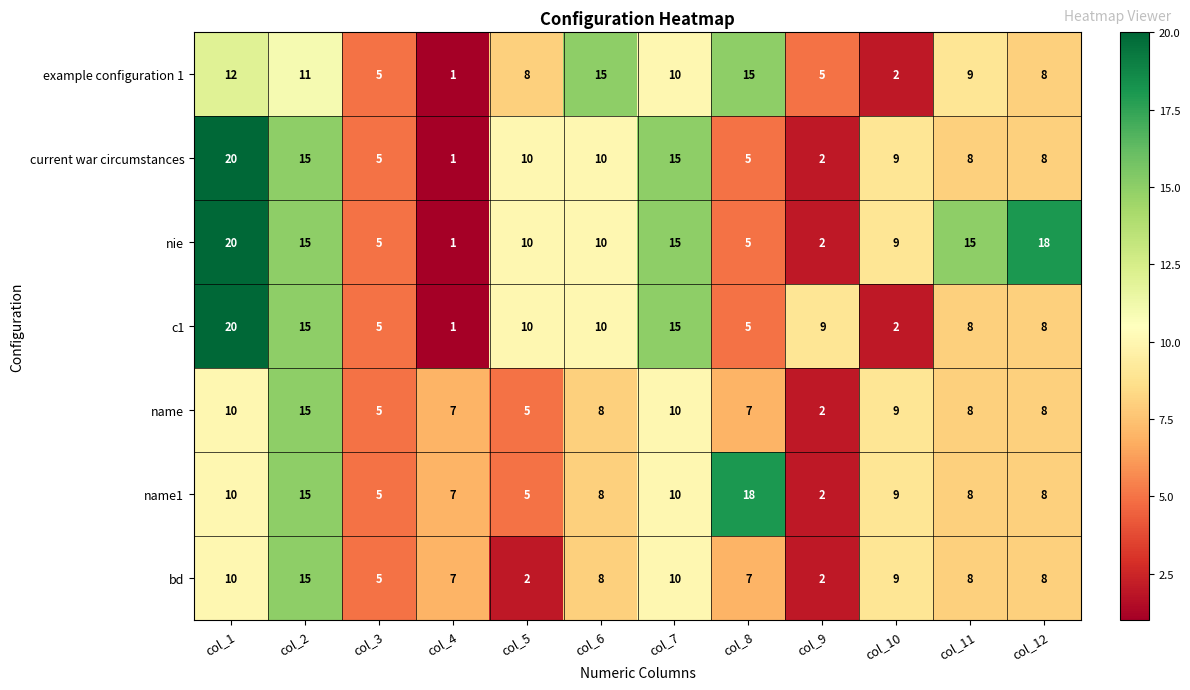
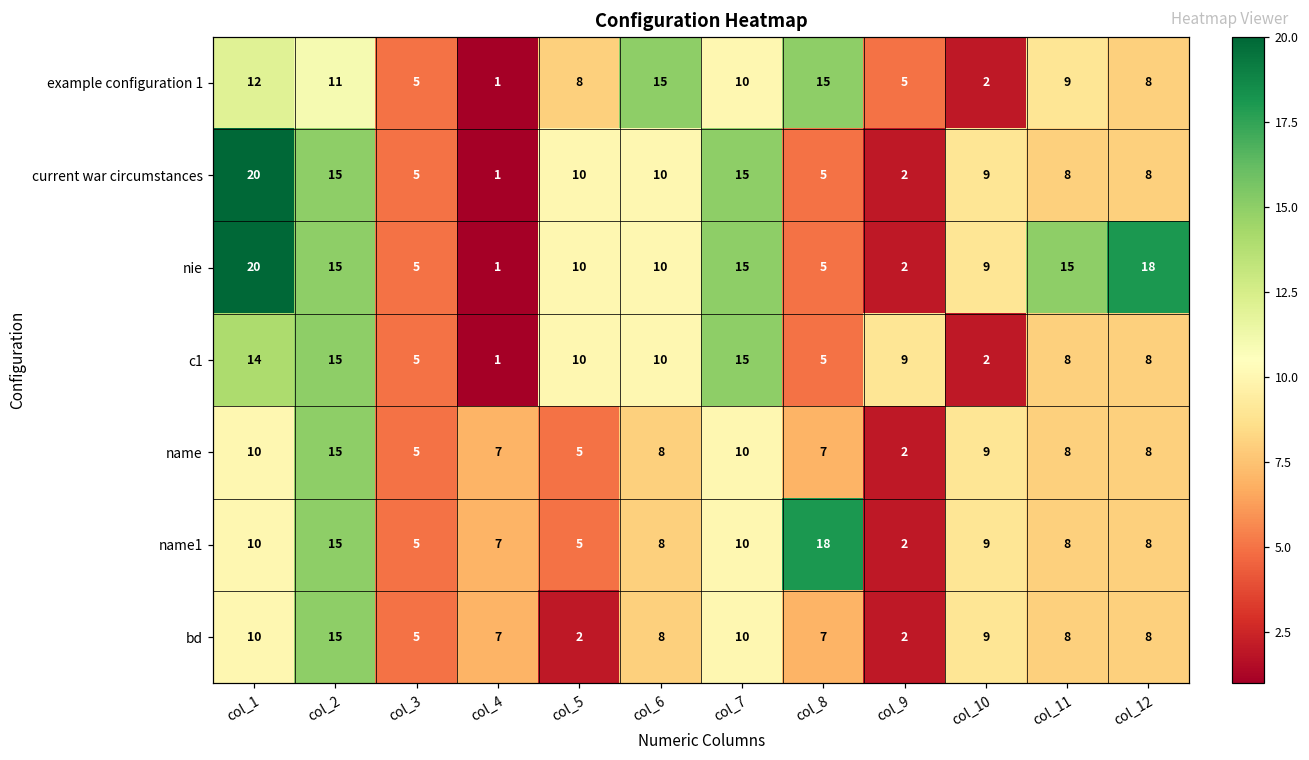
c1, col_1: 20 -> 14
